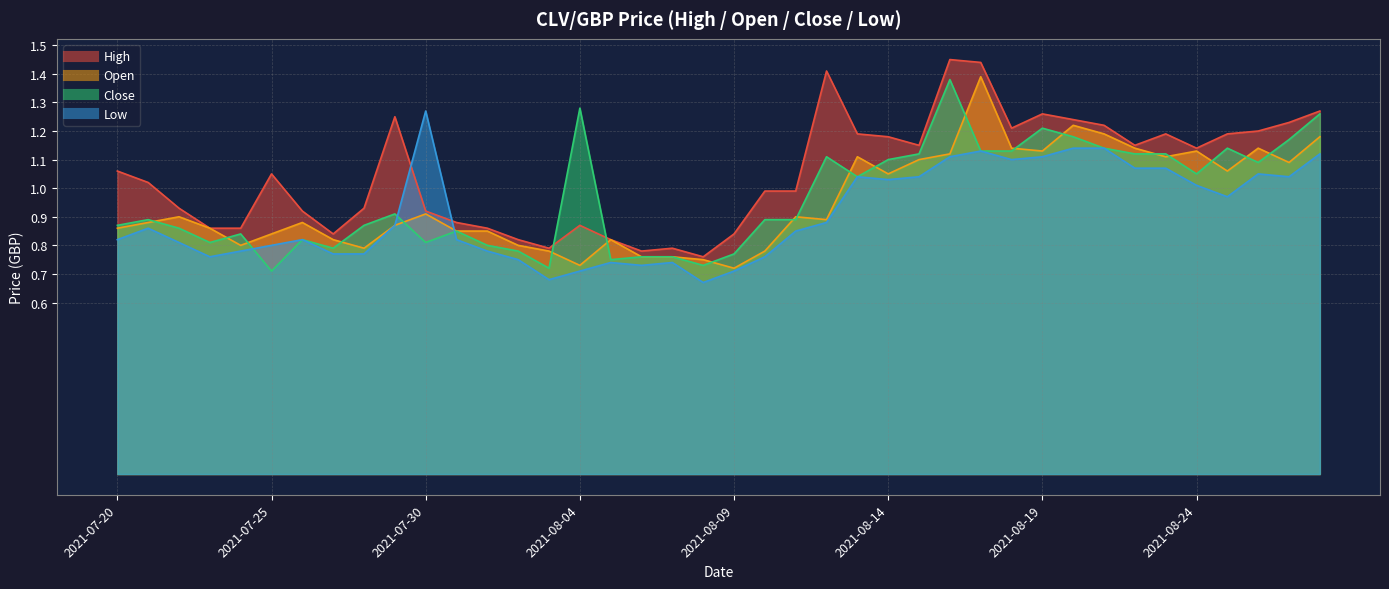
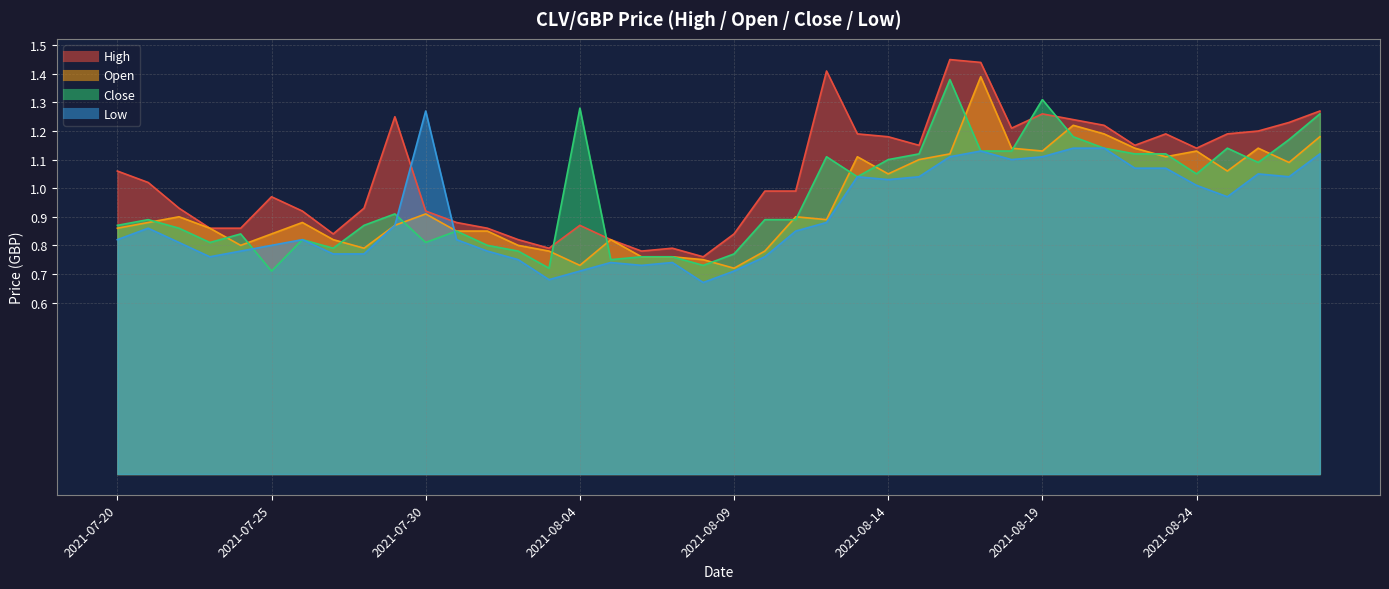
High, 2021-07-25: 1.05 -> 0.97
Close, 2021-08-19: 1.21 -> 1.31
